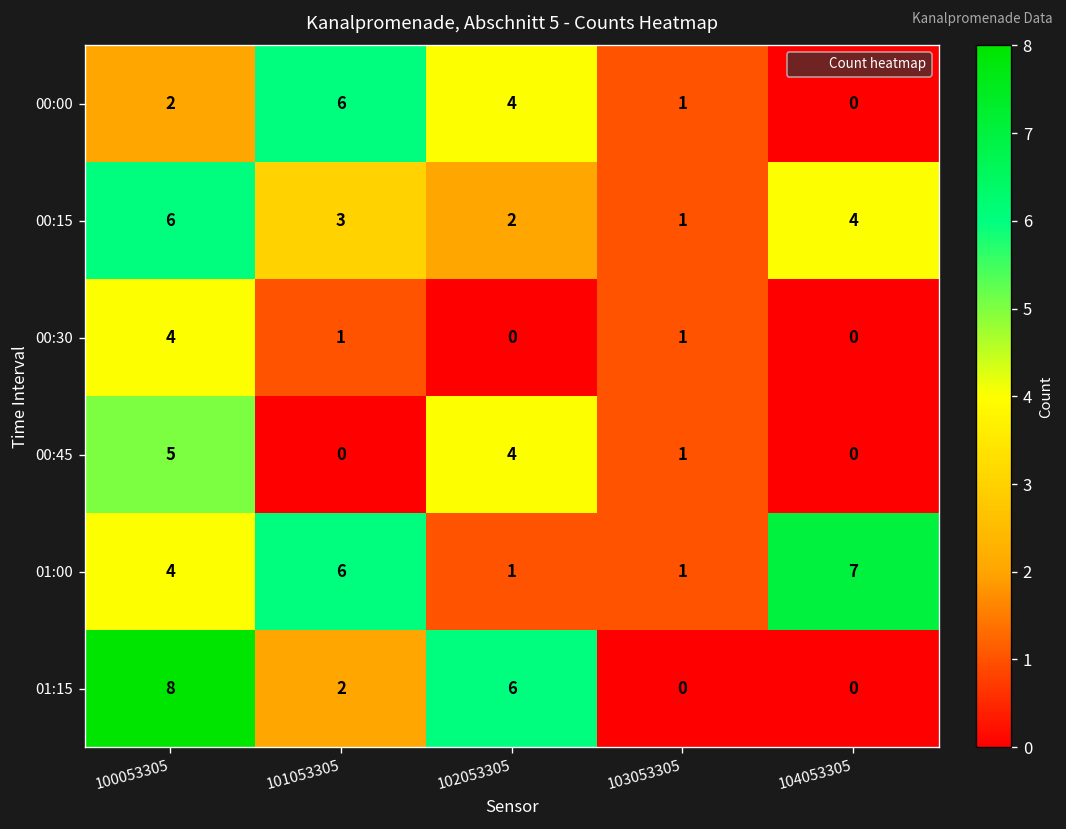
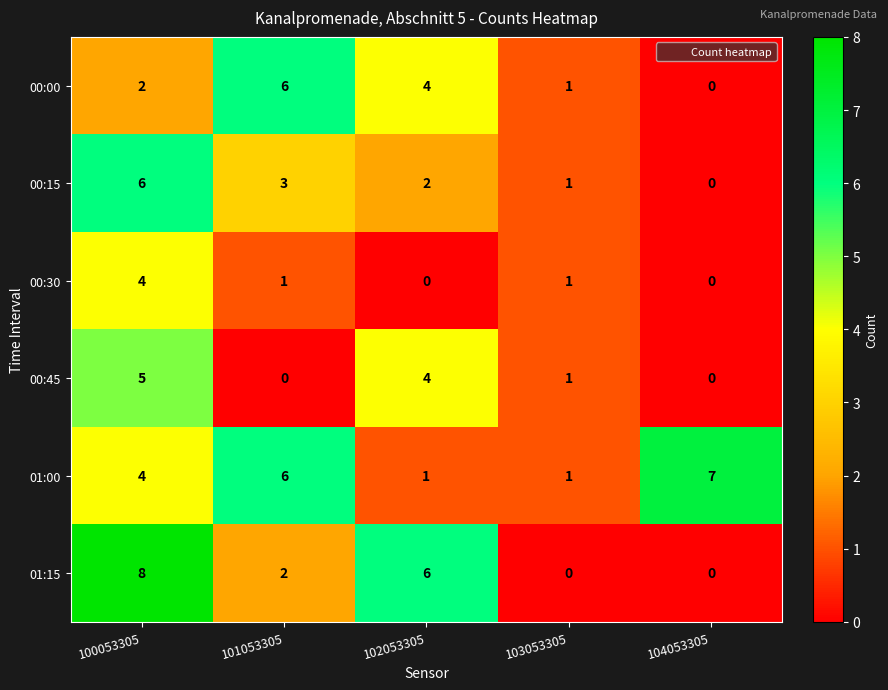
00:15, 104053305: 4 -> 0
